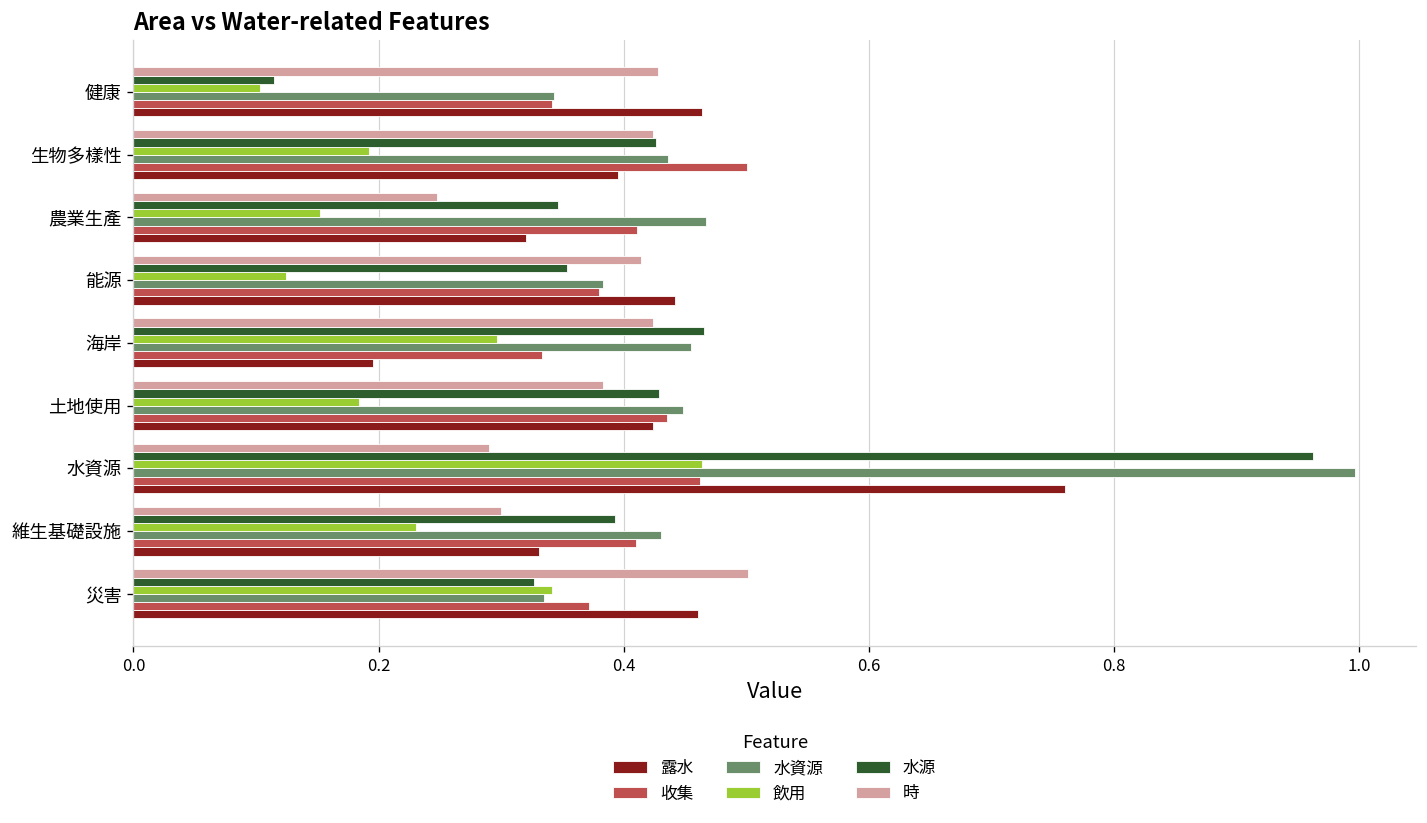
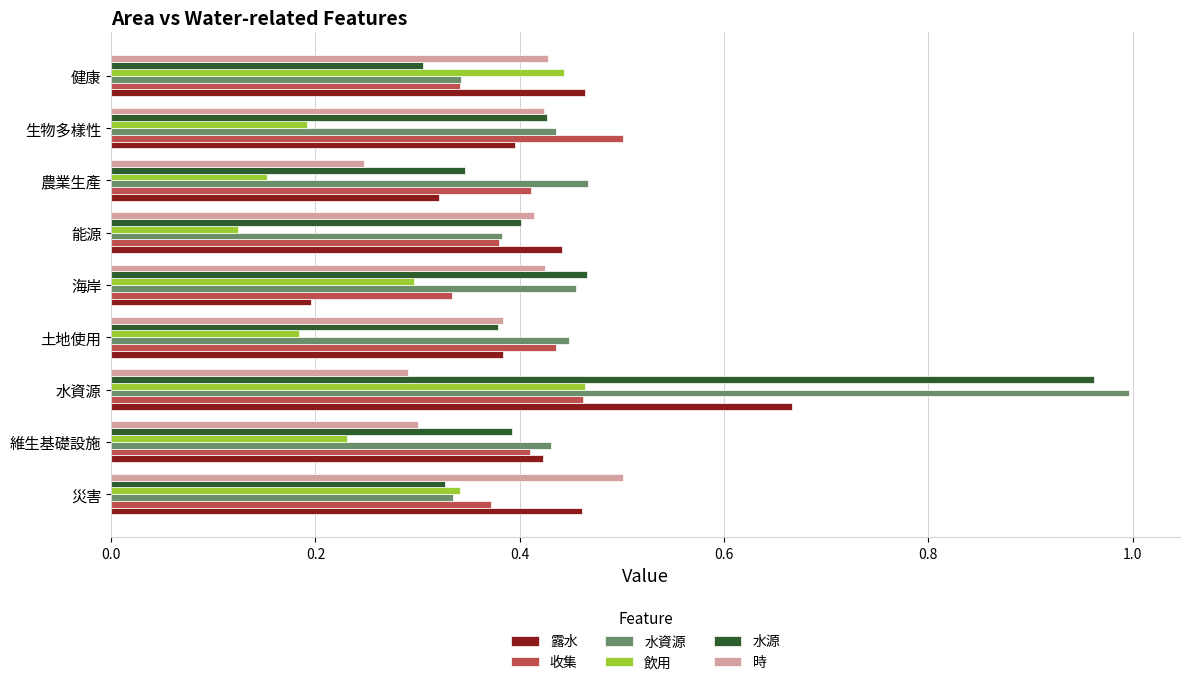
水源, 健康: 0.115 -> 0.305
飲用, 健康: 0.103 -> 0.444
水源, 能源: 0.354 -> 0.401
水源, 土地使用: 0.429 -> 0.379
露水, 土地使用: 0.424 -> 0.383
露水, 水資源: 0.760 -> 0.667
露水, 維生基礎設施: 0.331 -> 0.423
